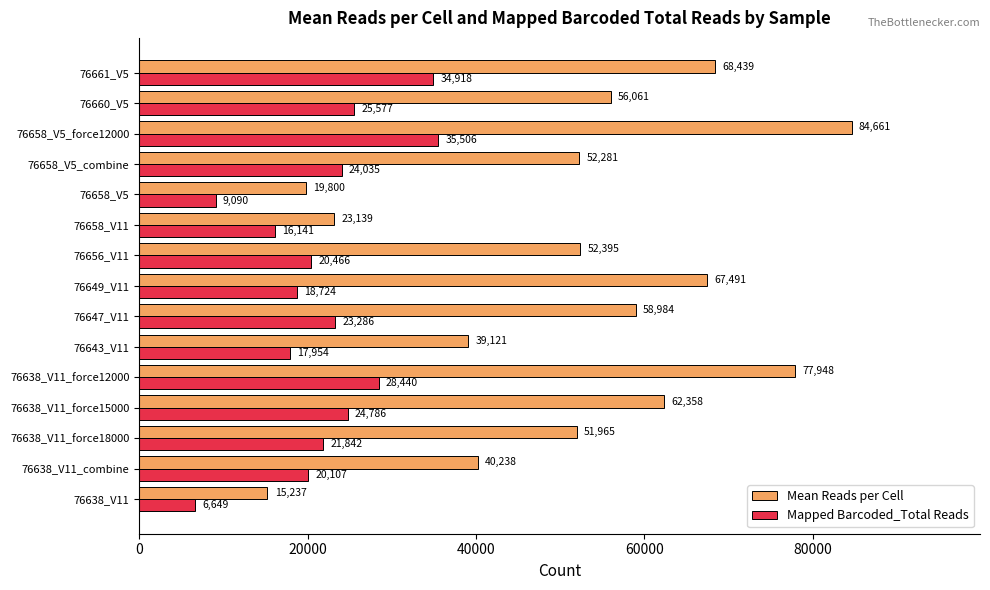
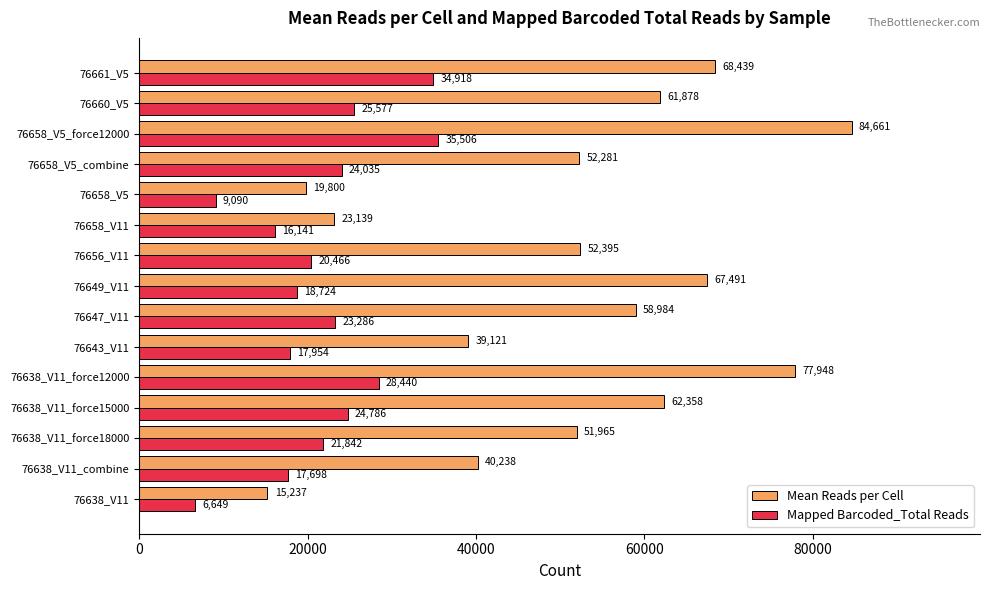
Mean Reads per Cell, 76660_V5: 56,061 -> 61,878
Mapped Barcoded_Total Reads, 76638_V11_combine: 20,107 -> 17,698
